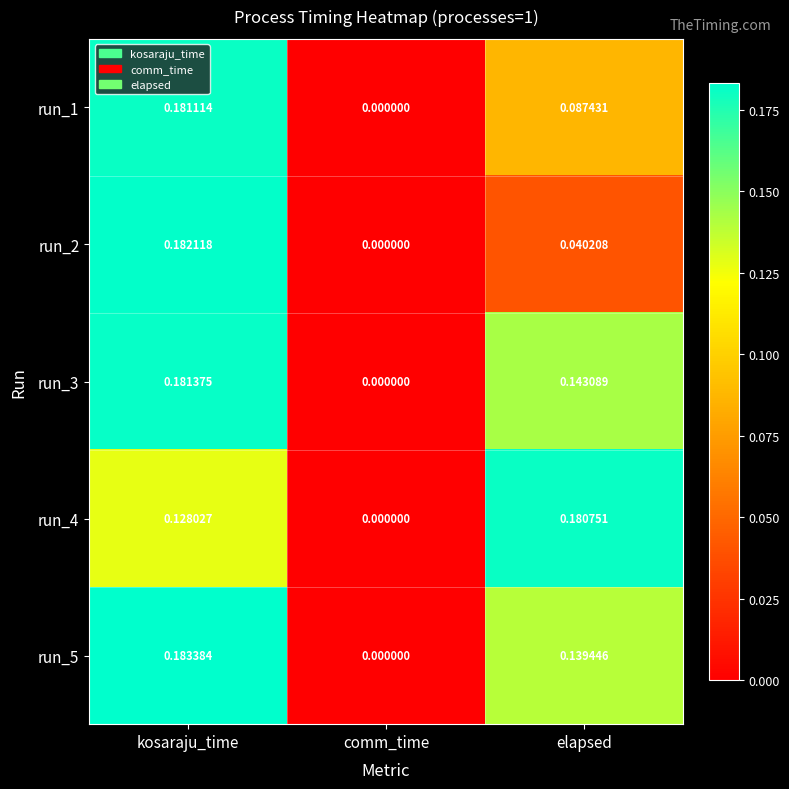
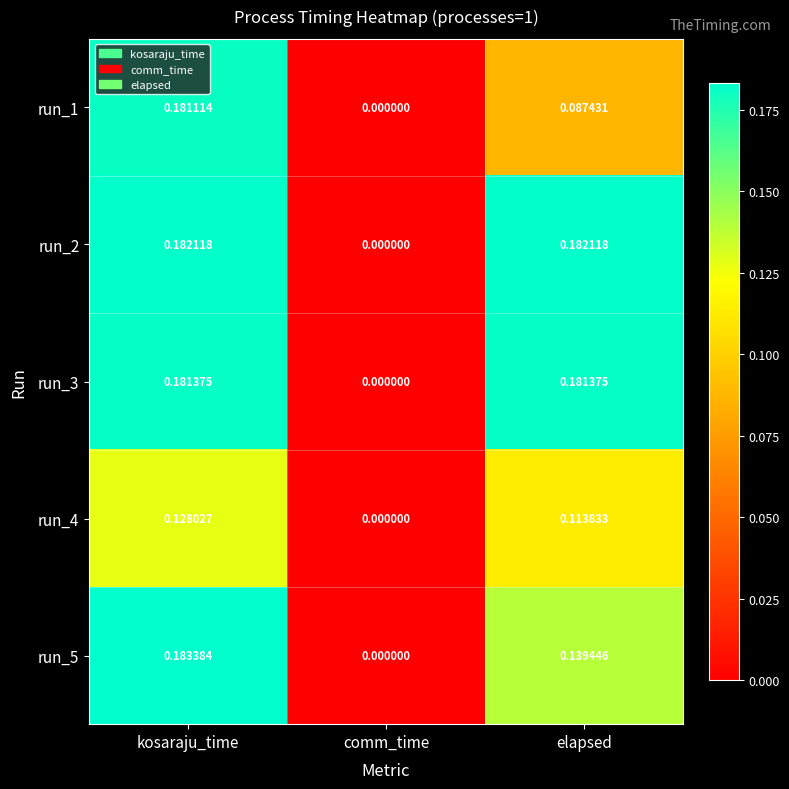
run_2, elapsed: 0.040208 -> 0.182118
run_3, elapsed: 0.143089 -> 0.181375
run_4, elapsed: 0.180751 -> 0.113833
